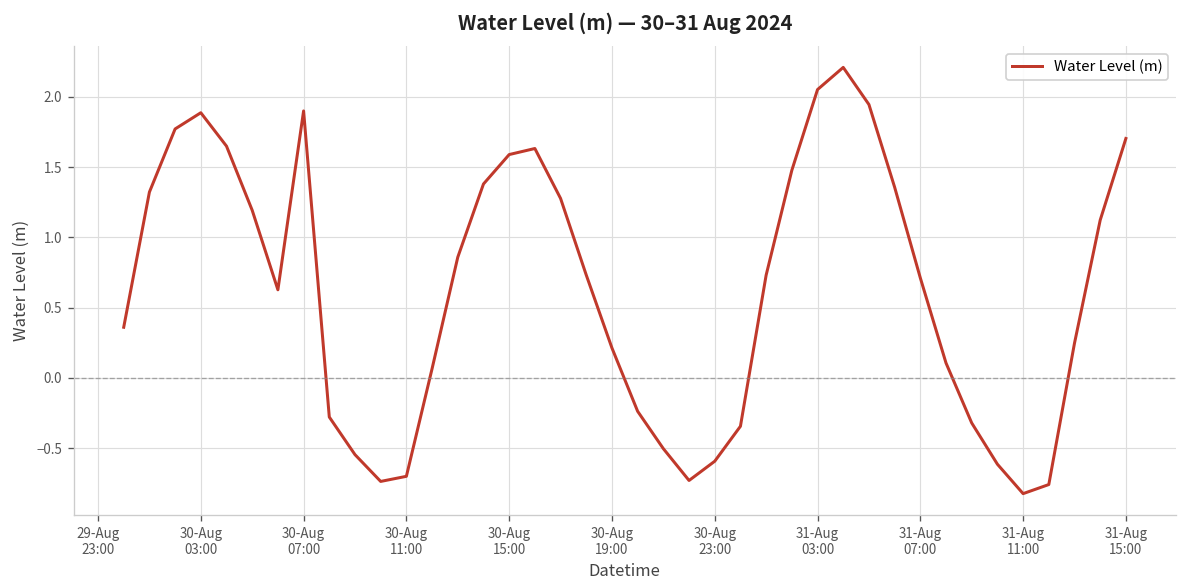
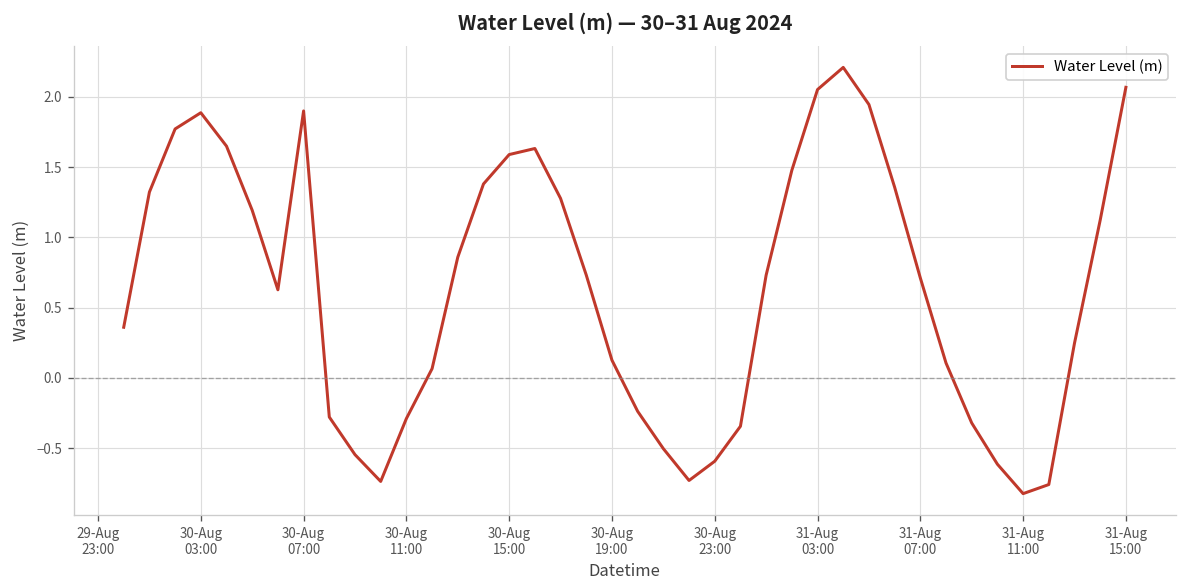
30-Aug 11:00: -0.70 -> -0.29
30-Aug 19:00: 0.21 -> 0.13
31-Aug 15:00: 1.70 -> 2.07
